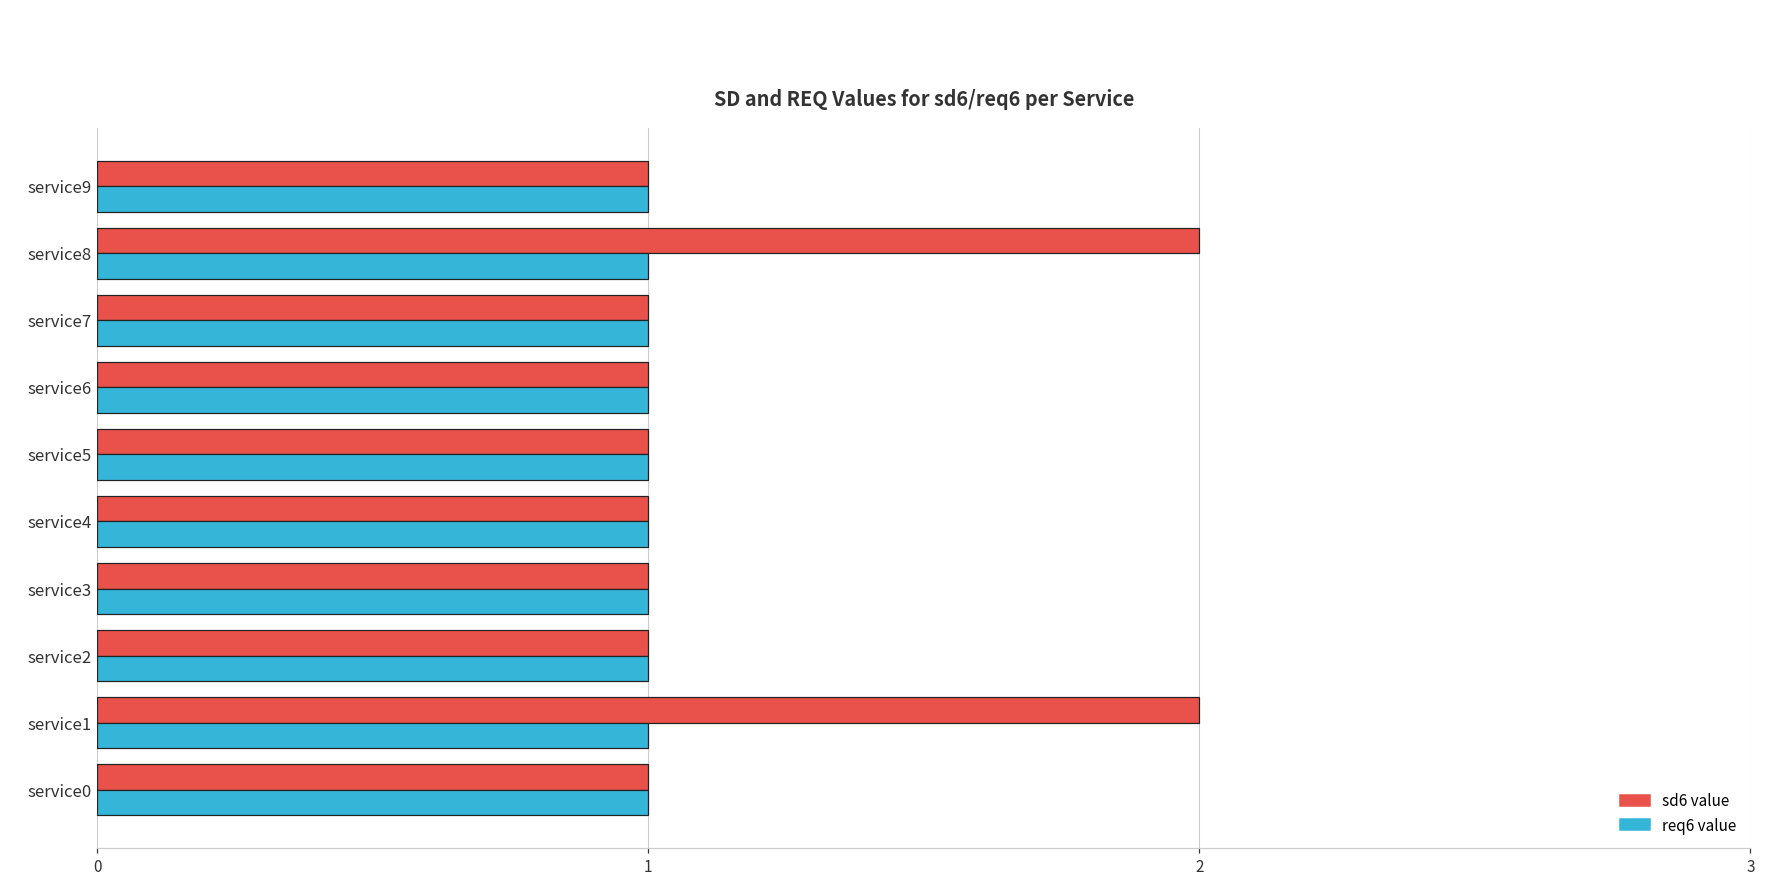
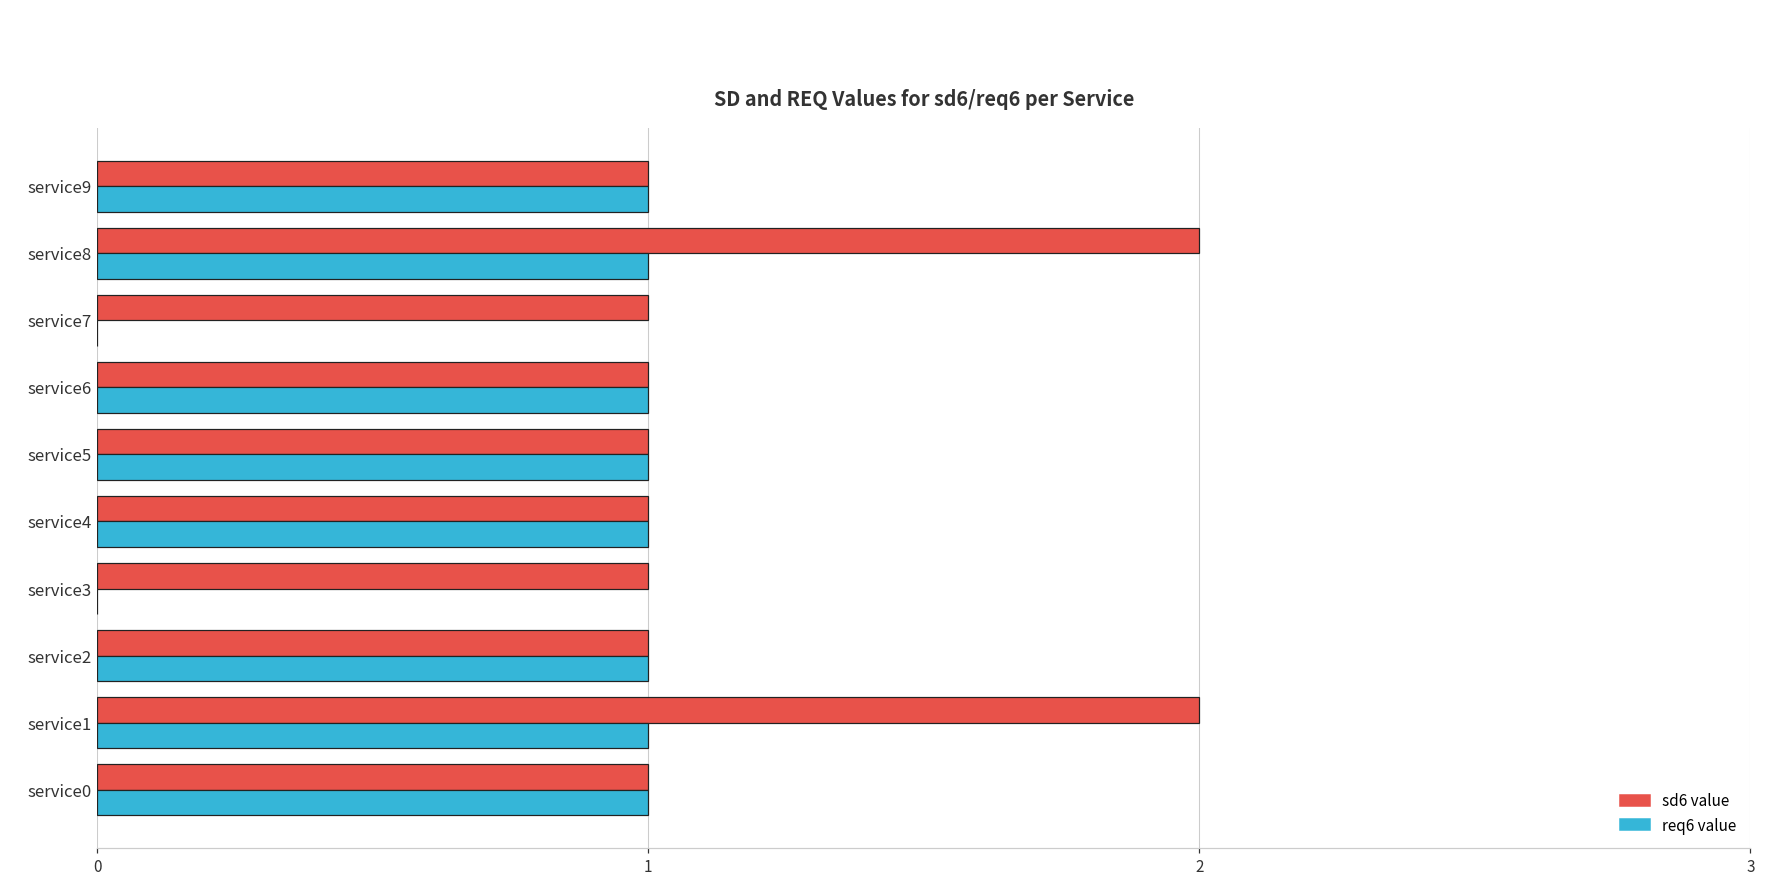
req6 value, service7: 1 -> 0
req6 value, service3: 1 -> 0
